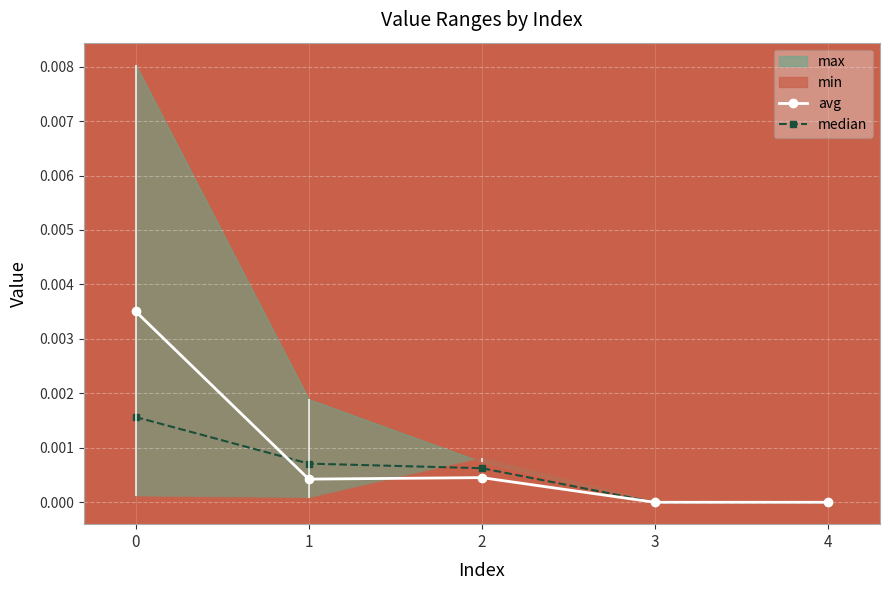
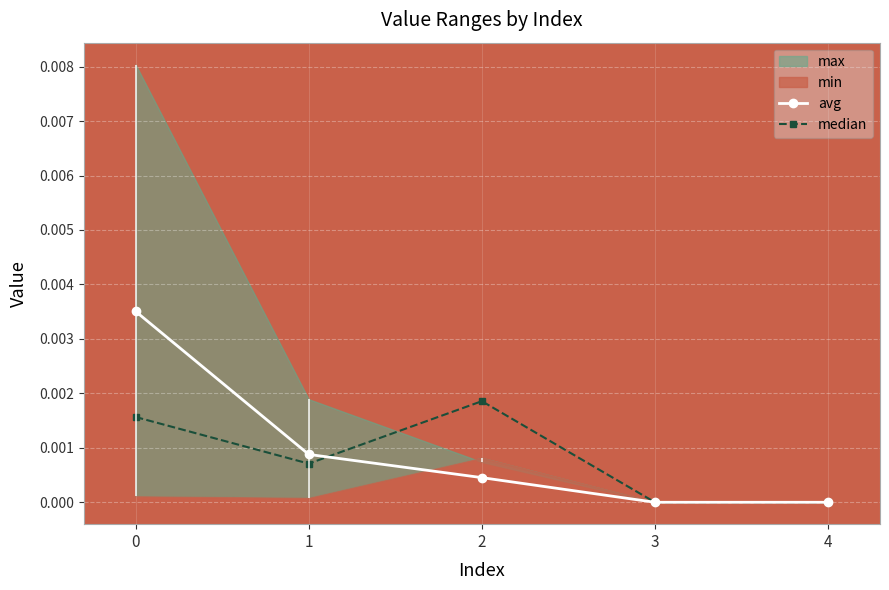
avg, 1: 0.0004 -> 0.0009
median, 2: 0.0006 -> 0.0019
